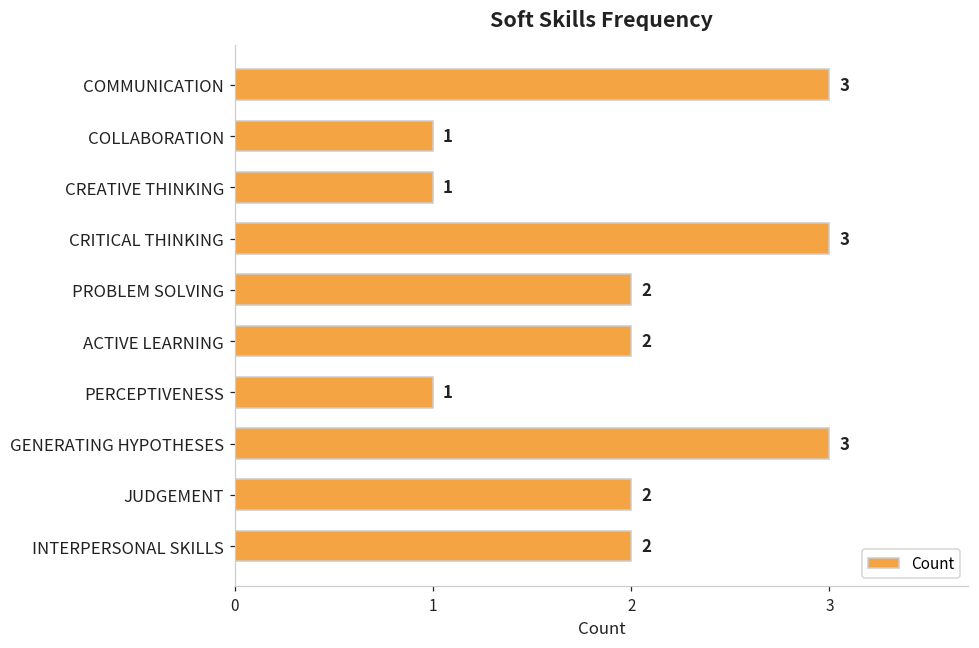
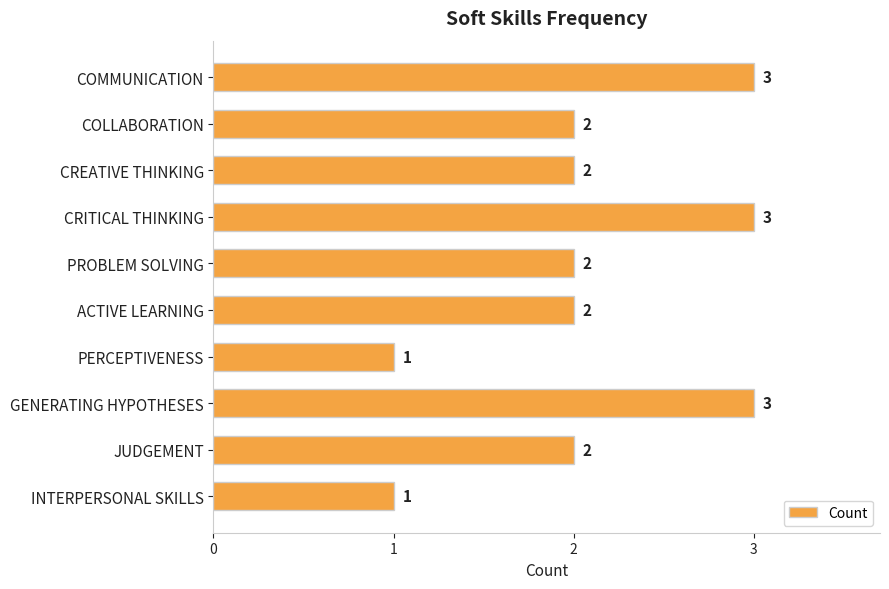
COLLABORATION: 1 -> 2
CREATIVE THINKING: 1 -> 2
INTERPERSONAL SKILLS: 2 -> 1
